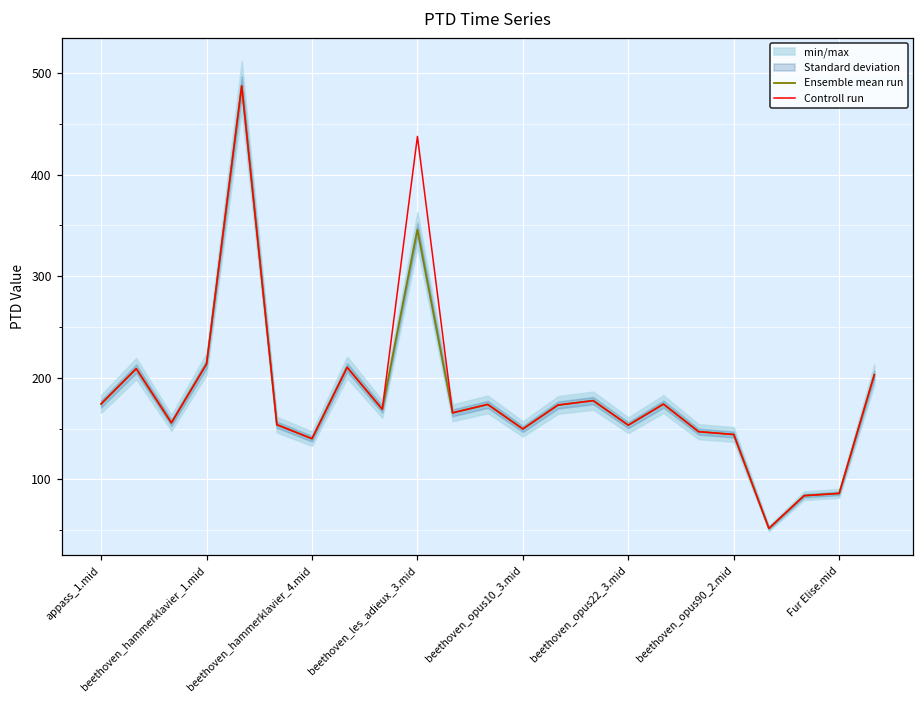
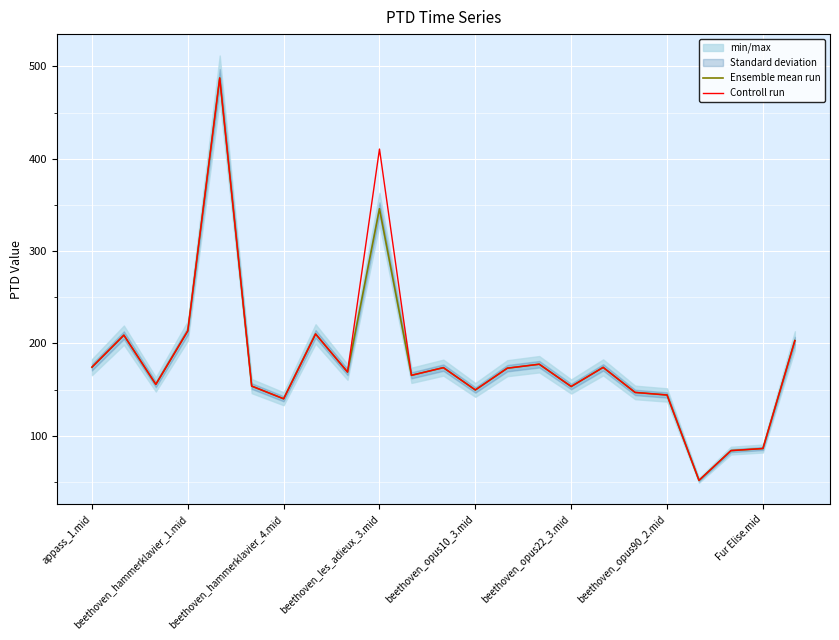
Controll run, beethoven_les_adieux_3.mid: 440 -> 410
